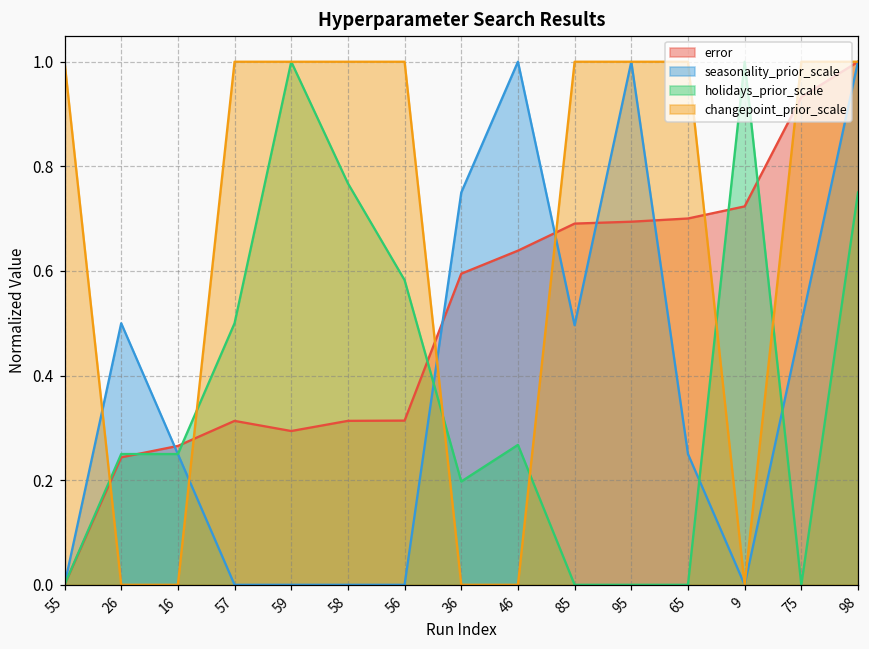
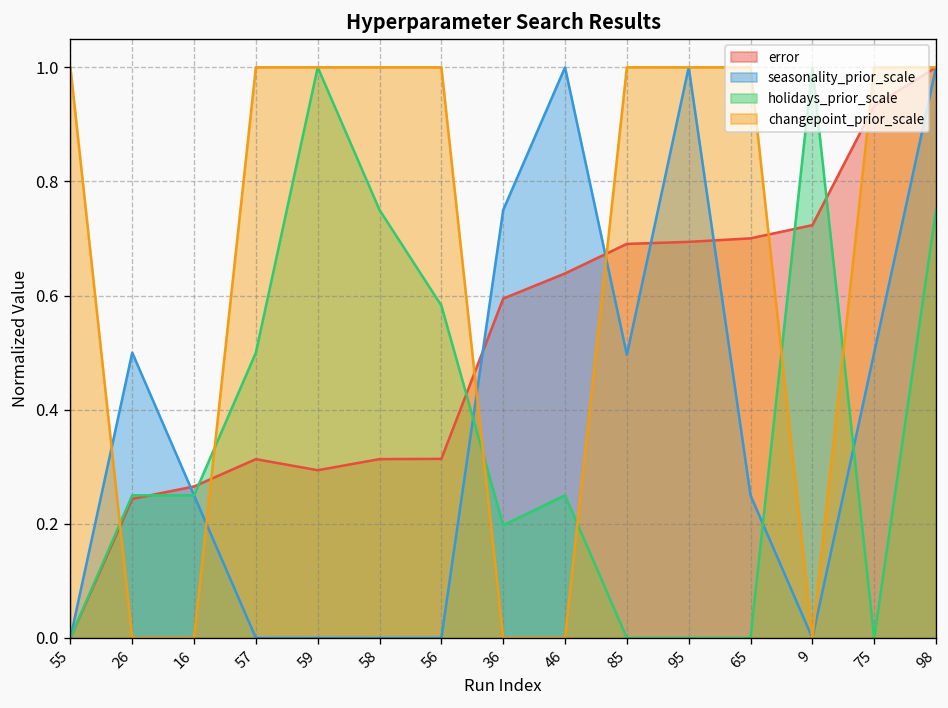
holidays_prior_scale, 58: 0.77 -> 0.75
holidays_prior_scale, 46: 0.27 -> 0.25
